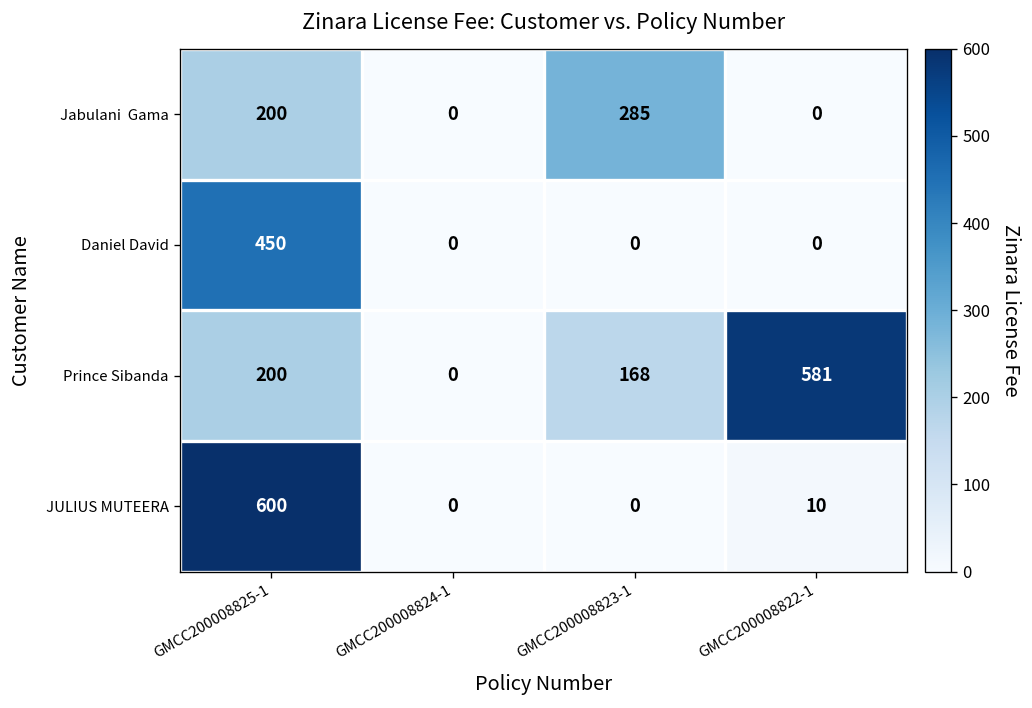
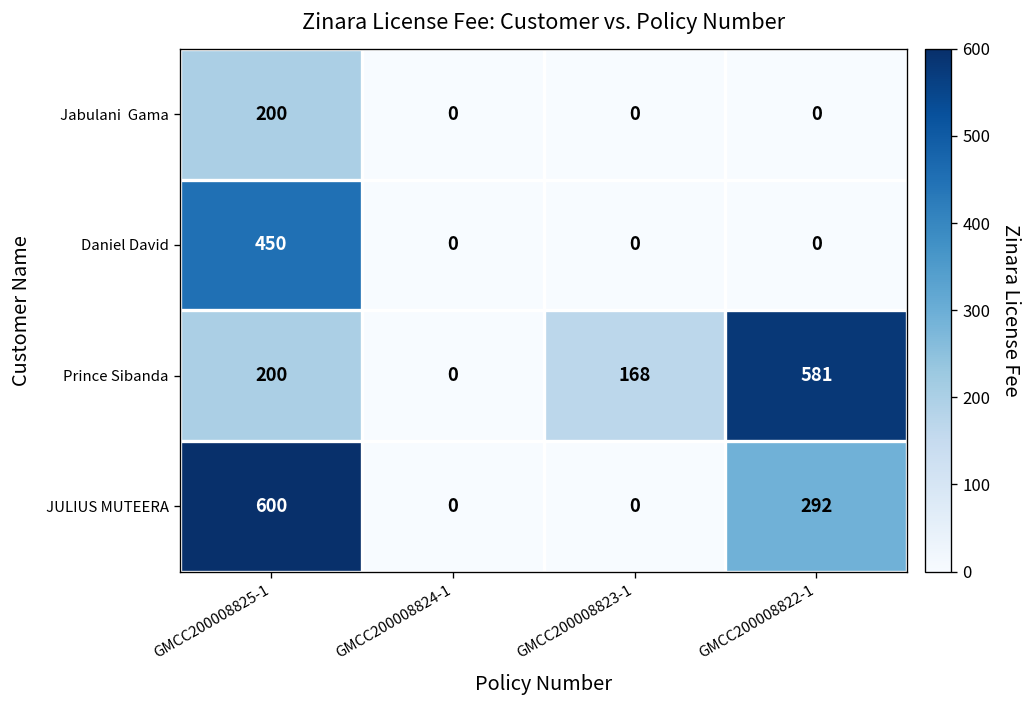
Jabulani Gama, GMCC200008823-1: 285 -> 0
JULIUS MUTEERA, GMCC200008822-1: 10 -> 292
